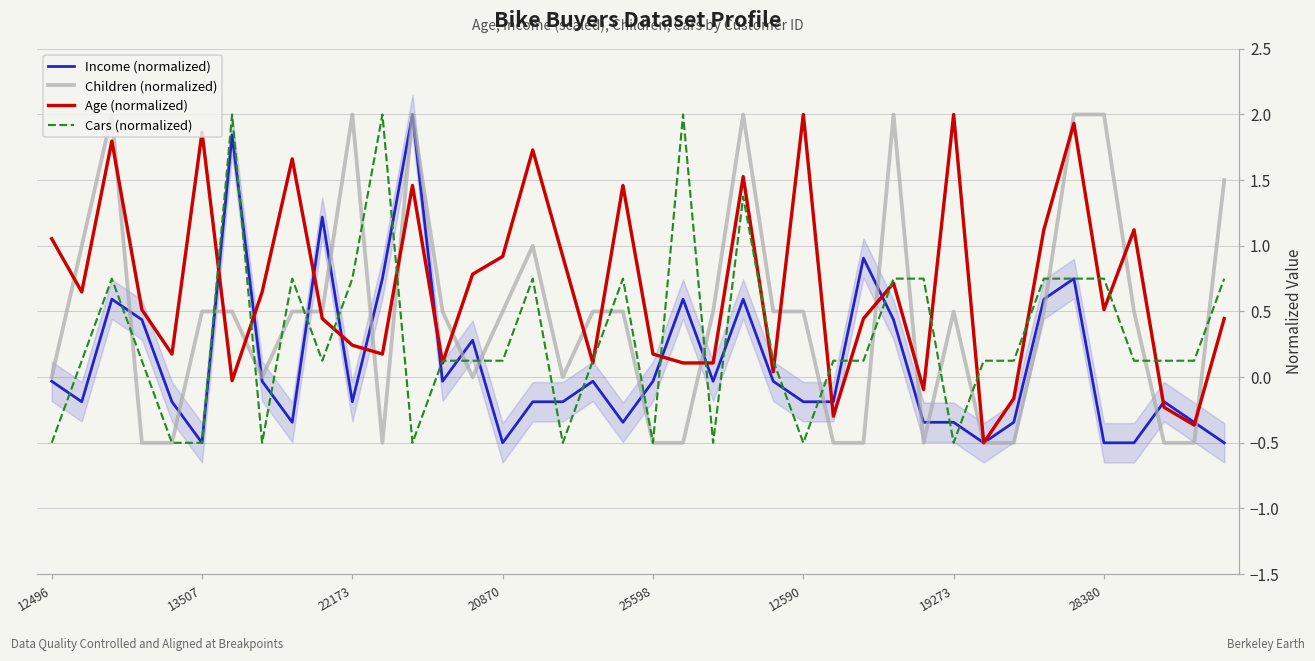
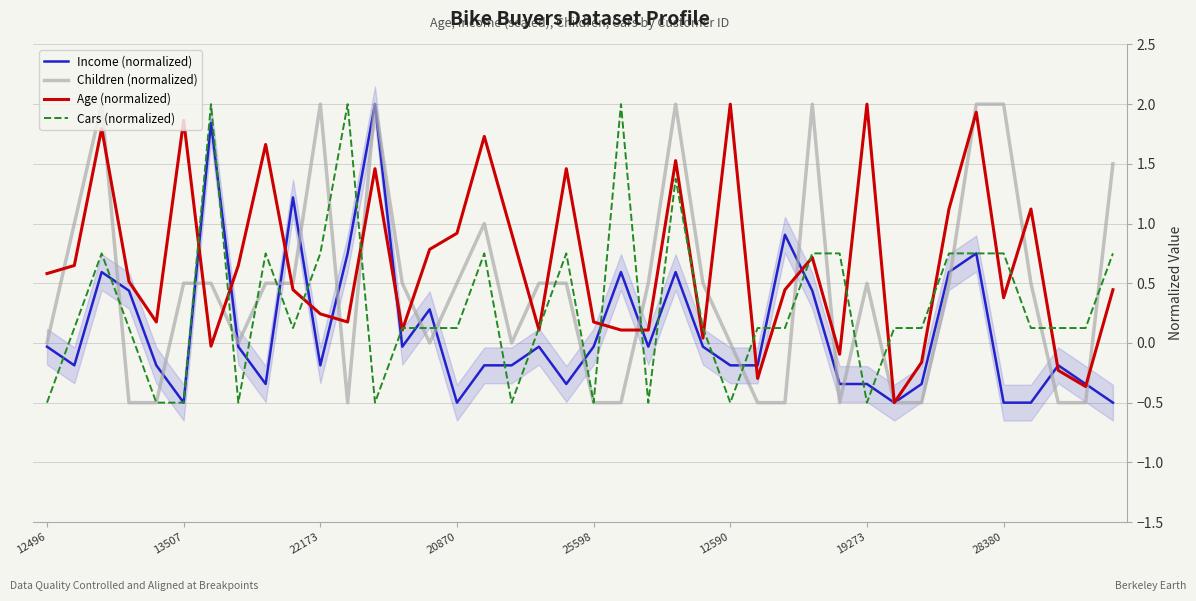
Age (normalized), 12496: 1.05 -> 0.58
Children (normalized), 12590: 0.50 -> 0.00
Age (normalized), 28380: 0.51 -> 0.38
